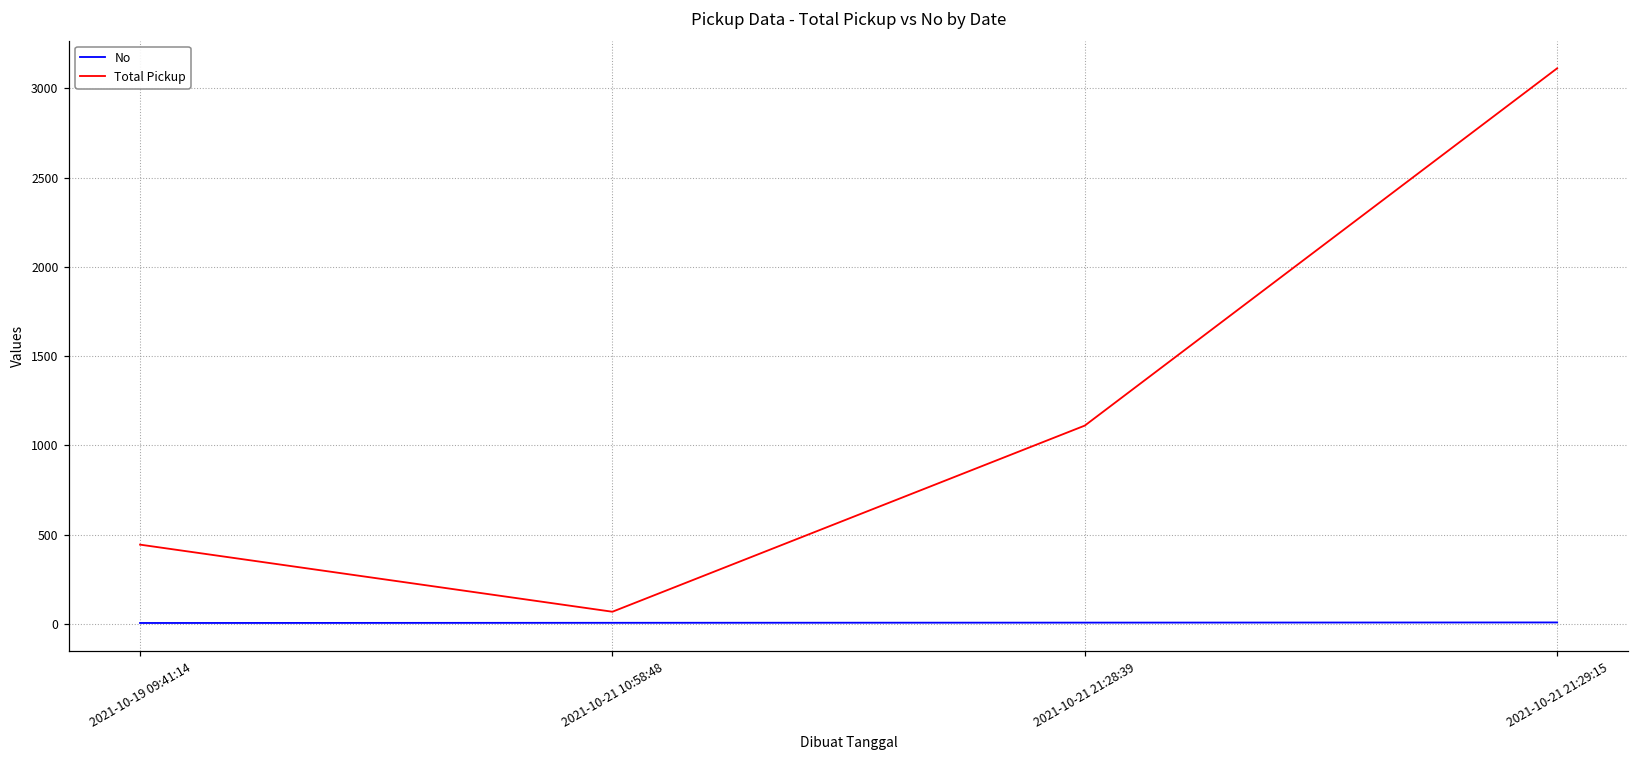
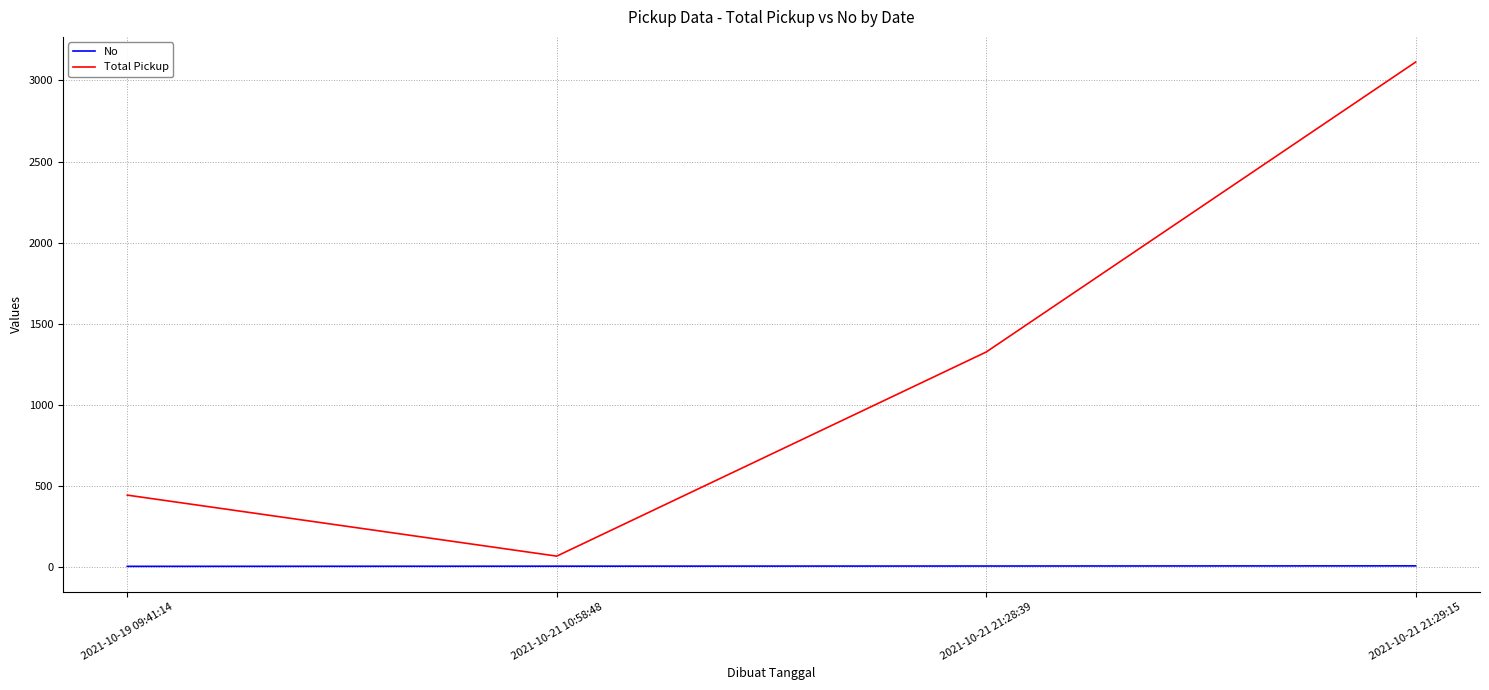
Total Pickup, 2021-10-21 21:28:39: 1110 -> 1330
